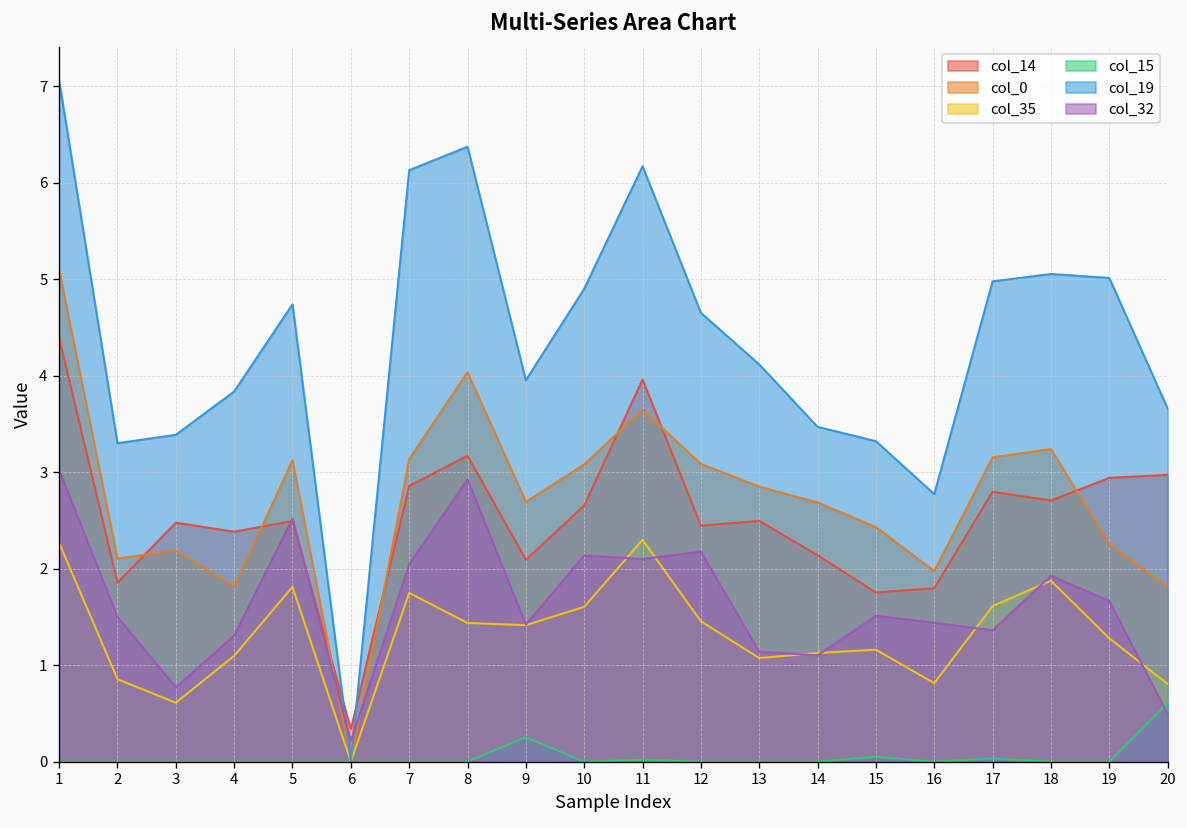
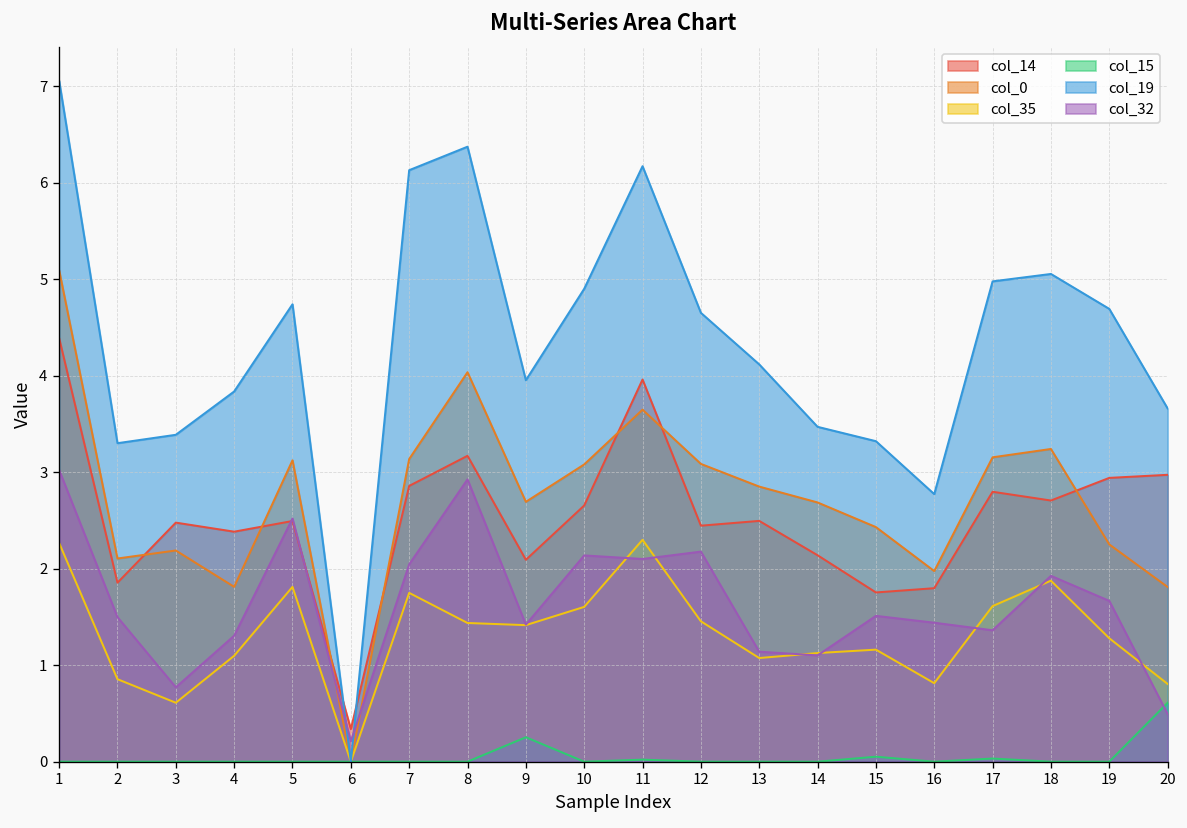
col_19, 19: 5.0 -> 4.7
